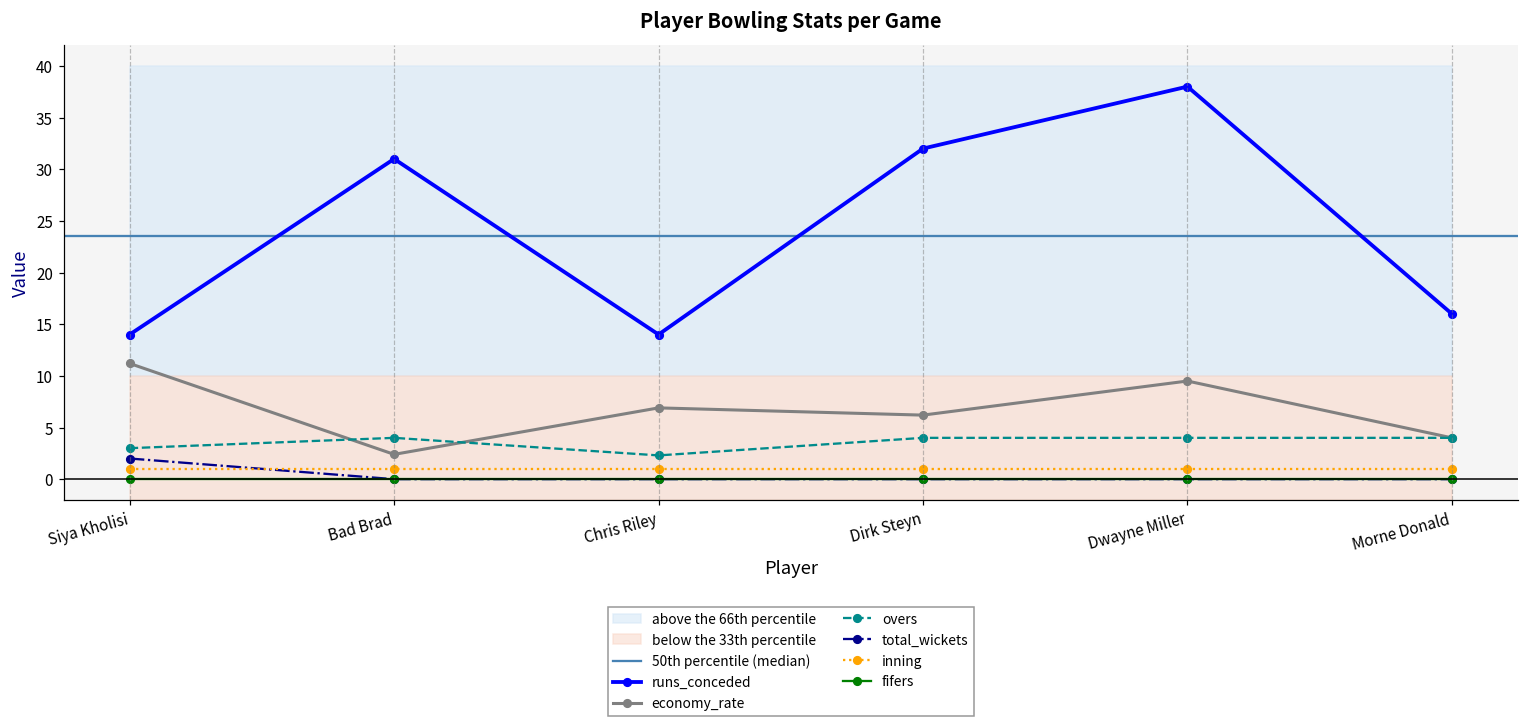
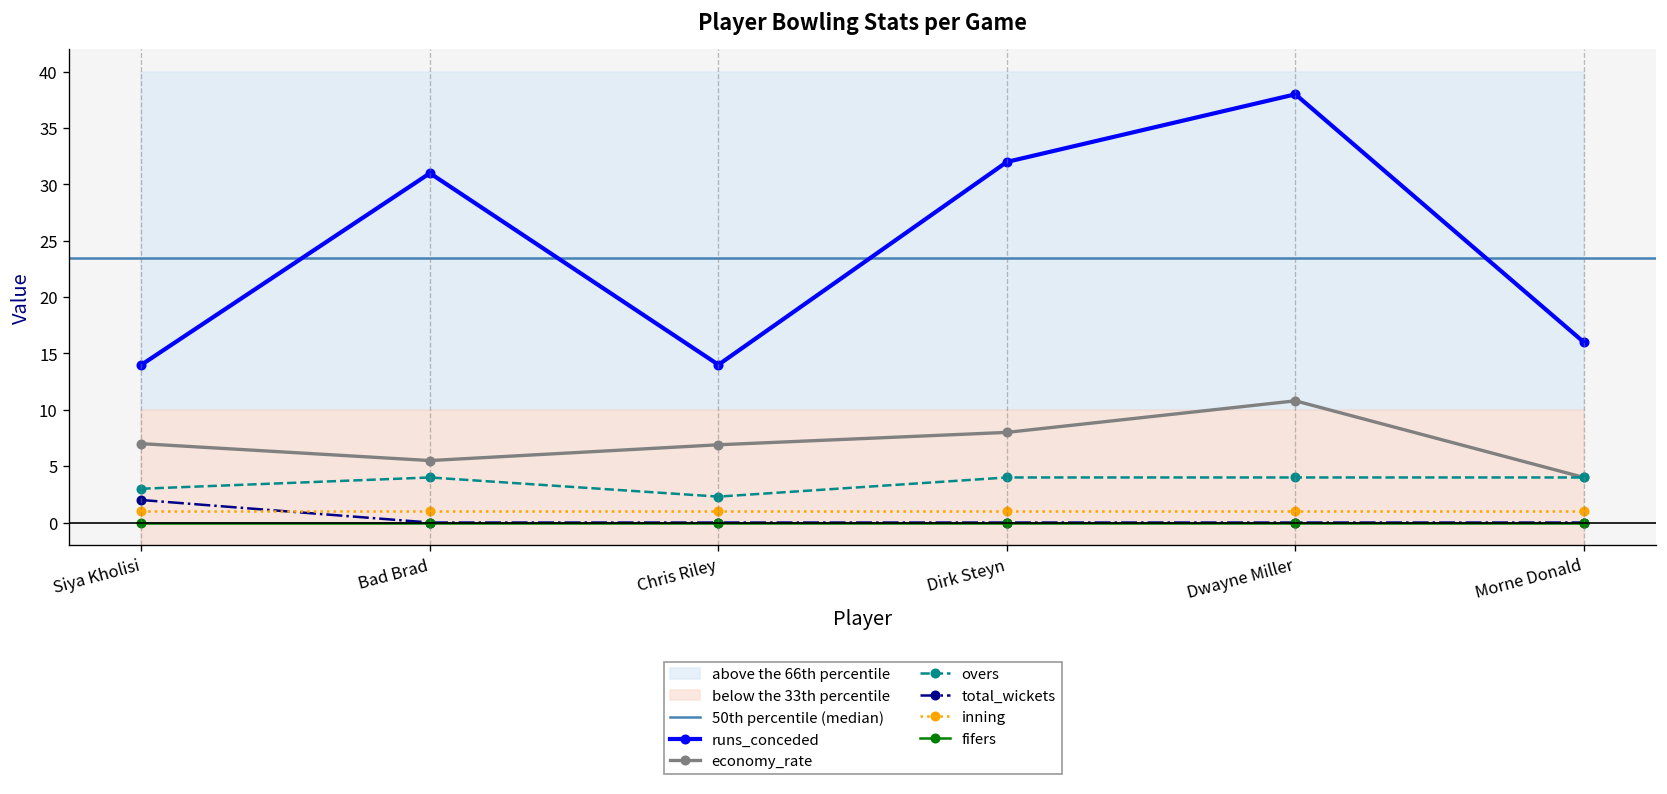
economy_rate, Siya Kholisi: 11 -> 7
economy_rate, Bad Brad: 2 -> 6
economy_rate, Dirk Steyn: 6 -> 8
economy_rate, Dwayne Miller: 10 -> 11
